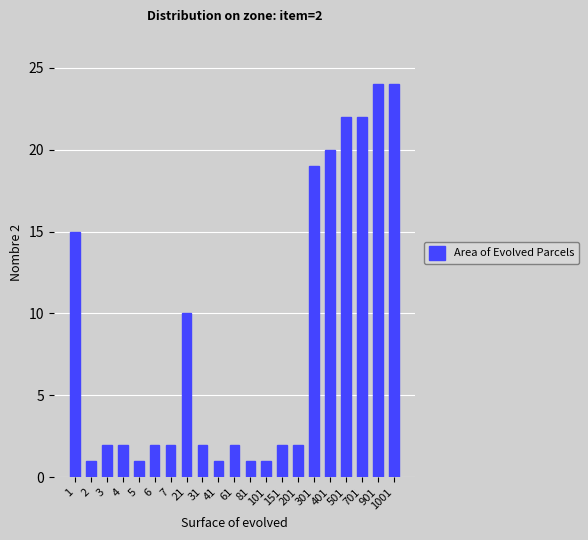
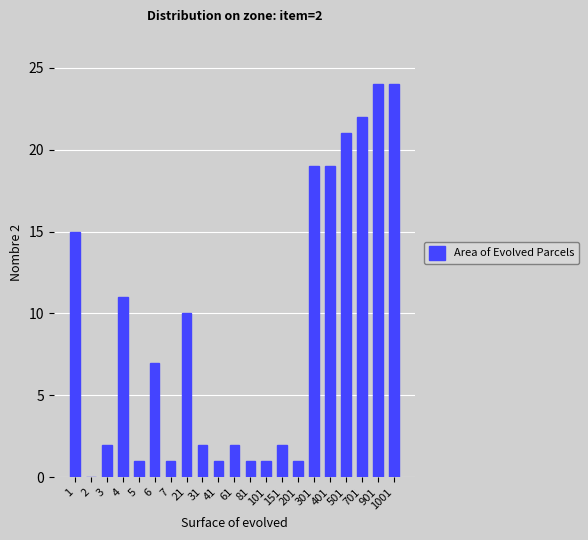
2: 1 -> 0
4: 2 -> 11
6: 2 -> 7
7: 2 -> 1
201: 2 -> 1
401: 20 -> 19
501: 22 -> 21
